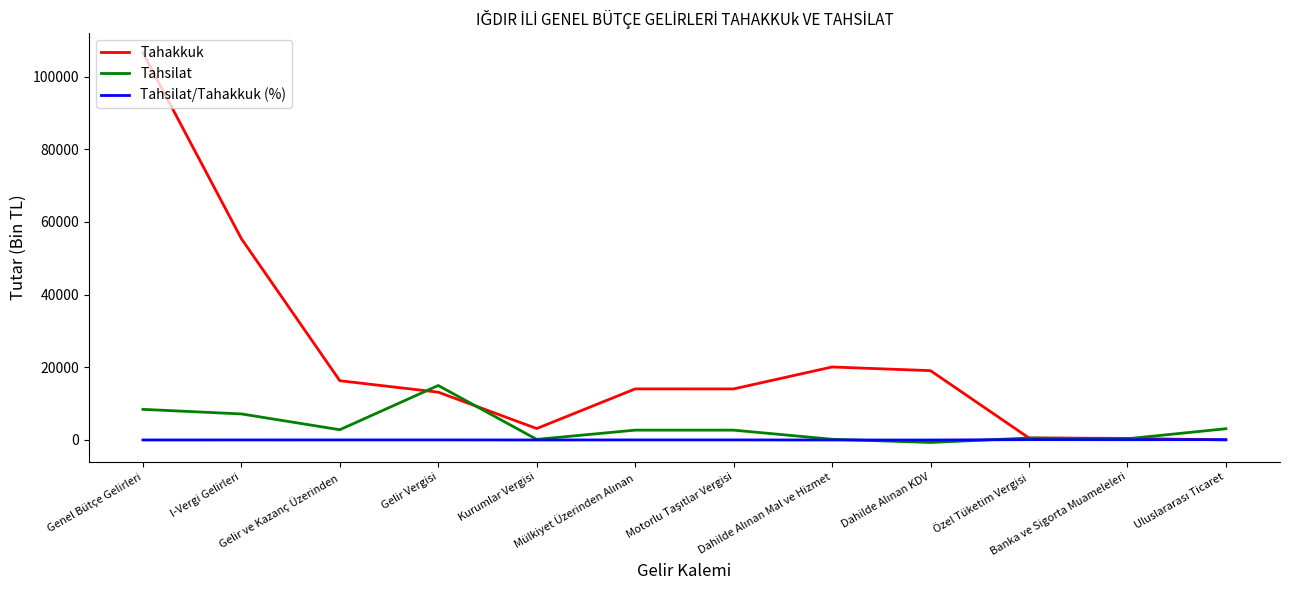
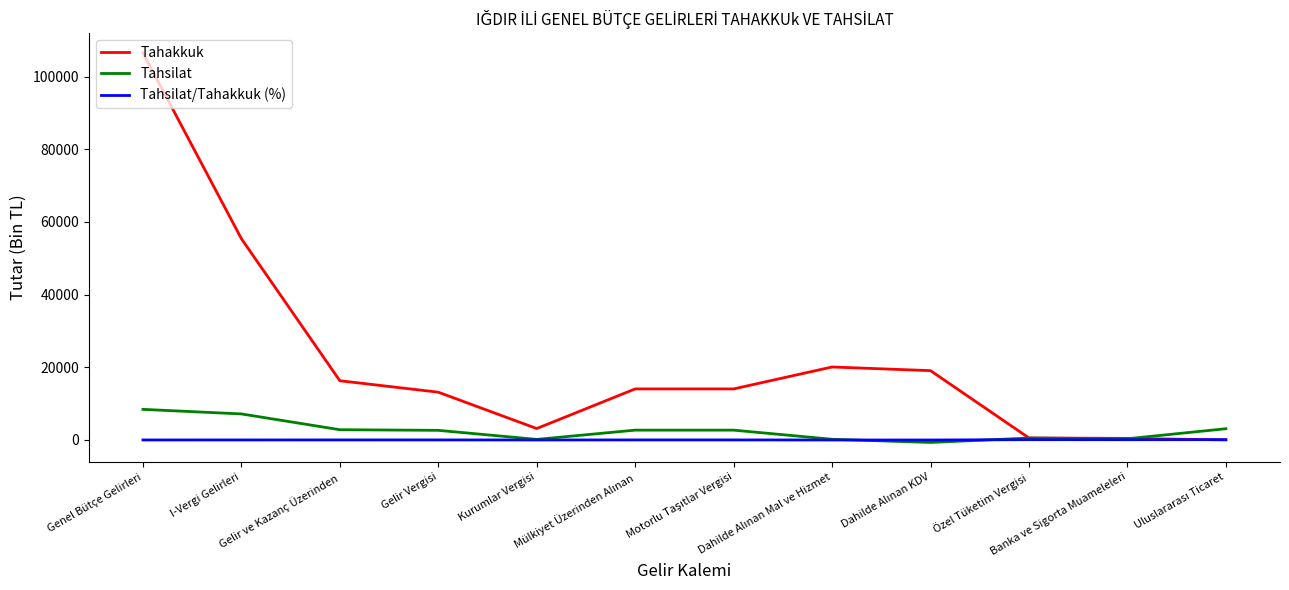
Tahsilat, Gelir Vergisi: 15000 -> 3000
